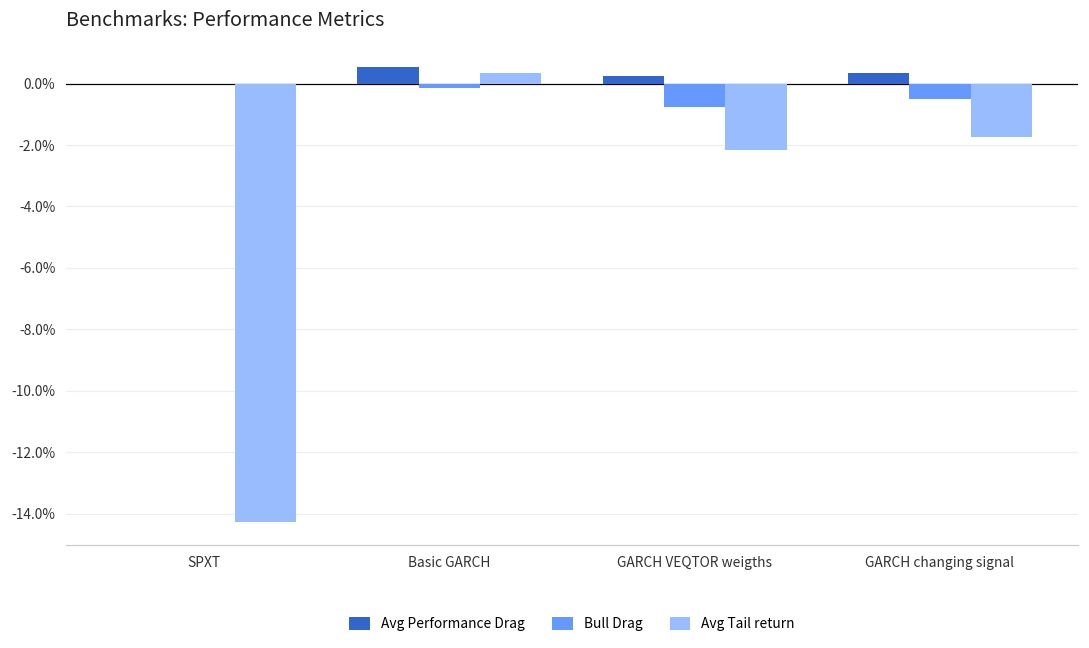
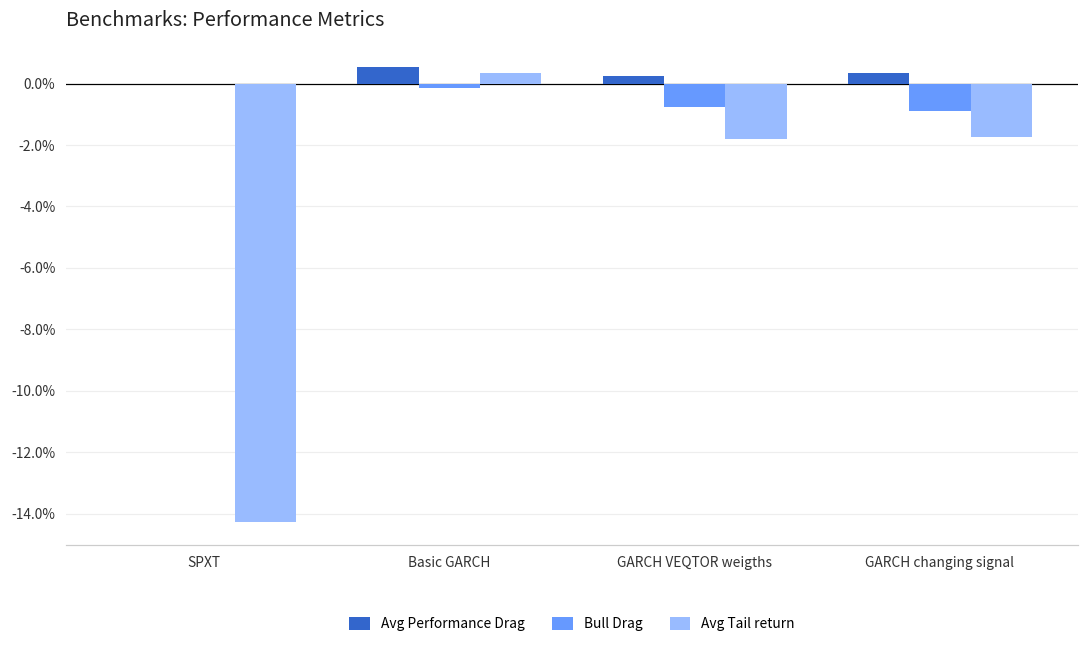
Avg Tail return, GARCH VEQTOR weigths: -2.2% -> -1.8%
Bull Drag, GARCH changing signal: -0.5% -> -0.9%
